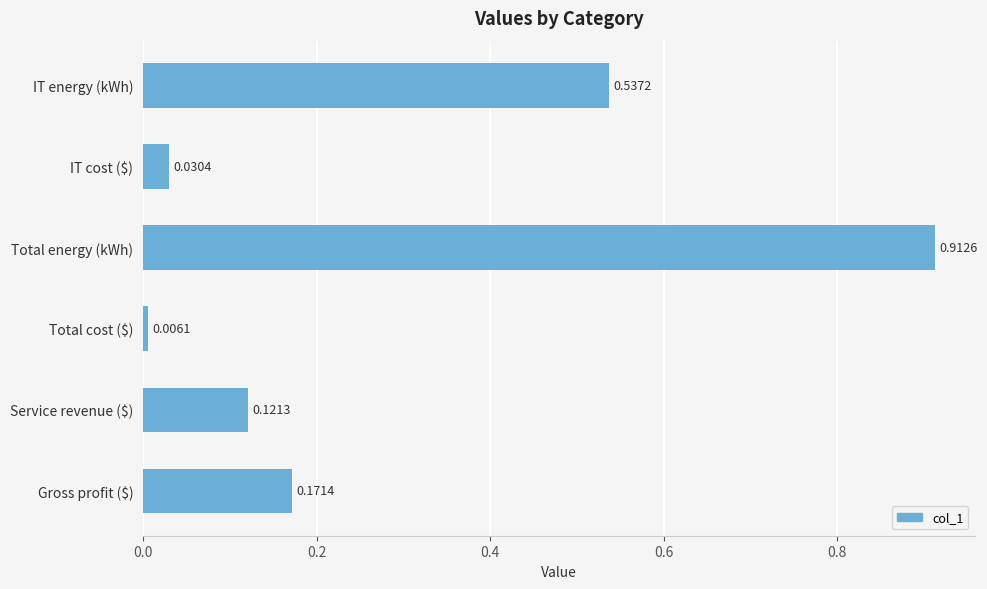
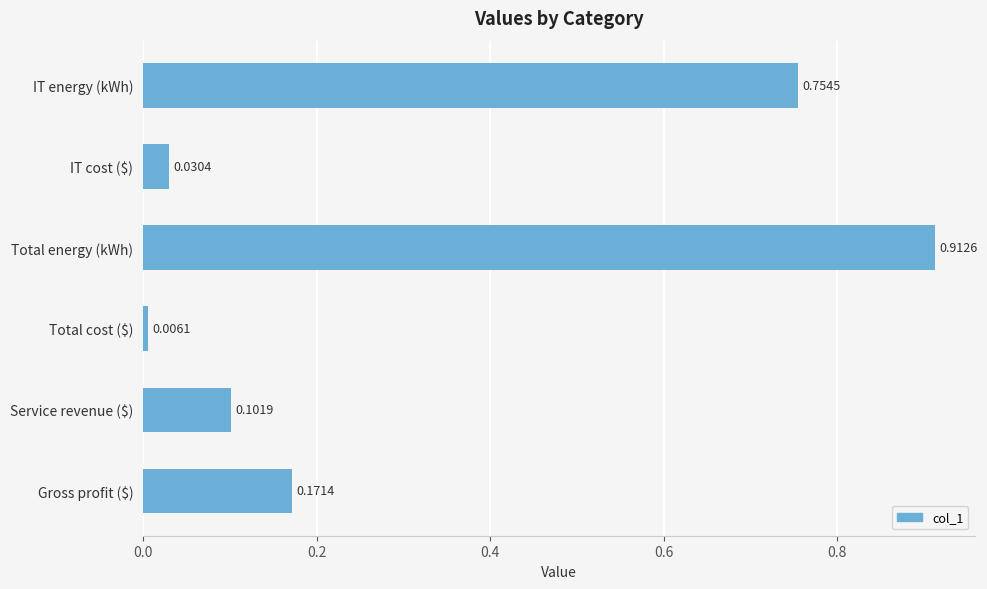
IT energy (kWh): 0.5372 -> 0.7545
Service revenue ($): 0.1213 -> 0.1019
